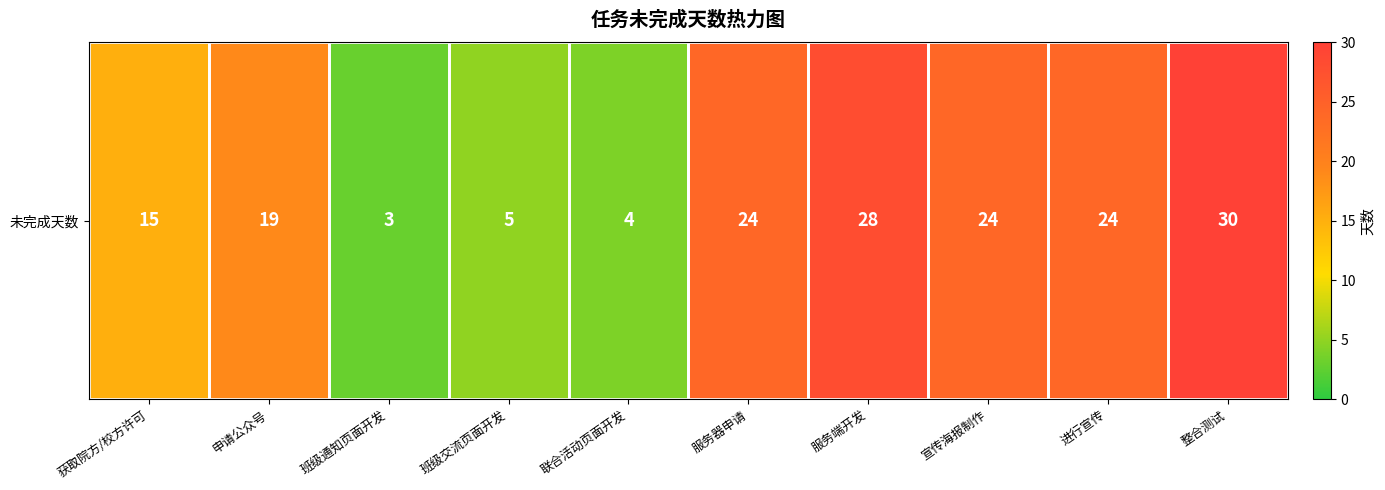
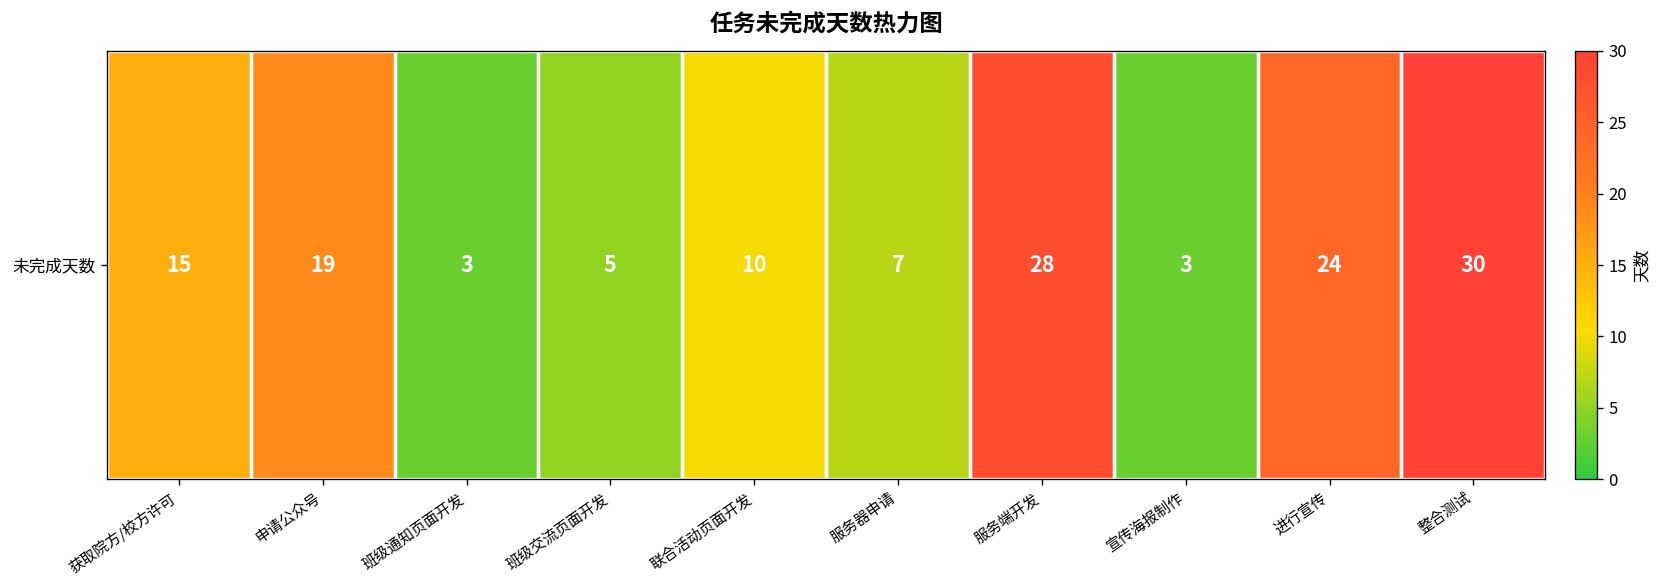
未完成天数, 联合活动页面开发: 4 -> 10
未完成天数, 服务器申请: 24 -> 7
未完成天数, 宣传海报制作: 24 -> 3
